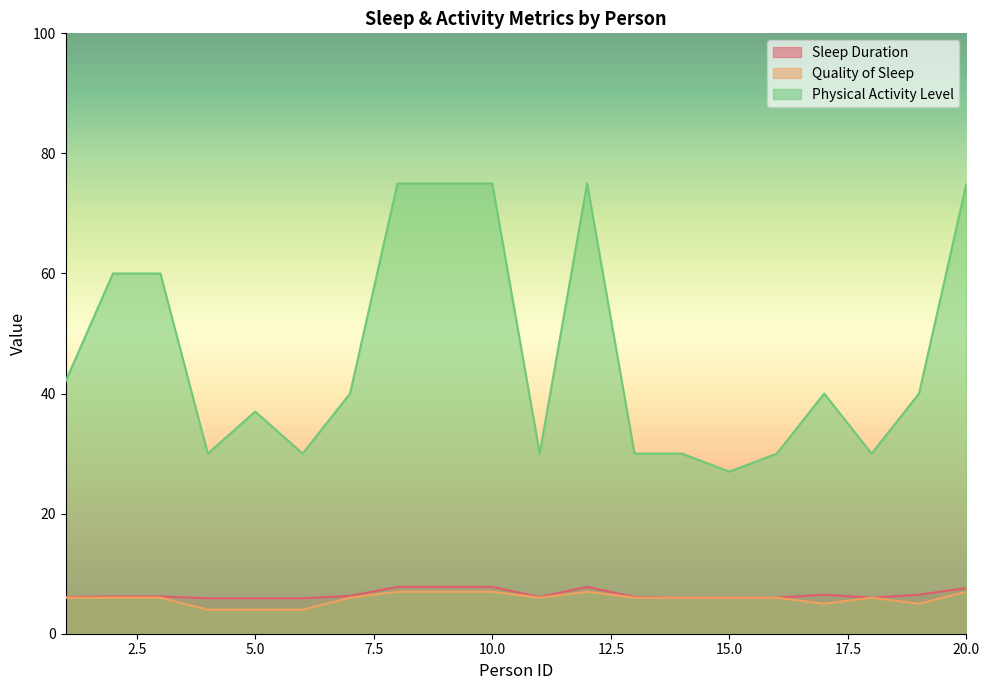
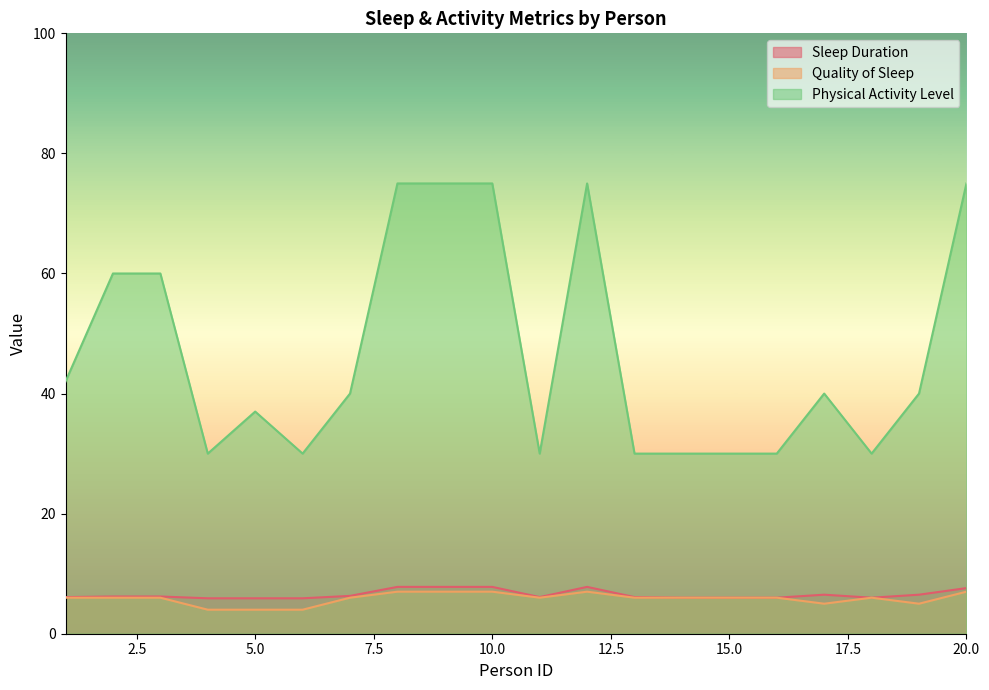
Physical Activity Level, 15.0: 27 -> 30
